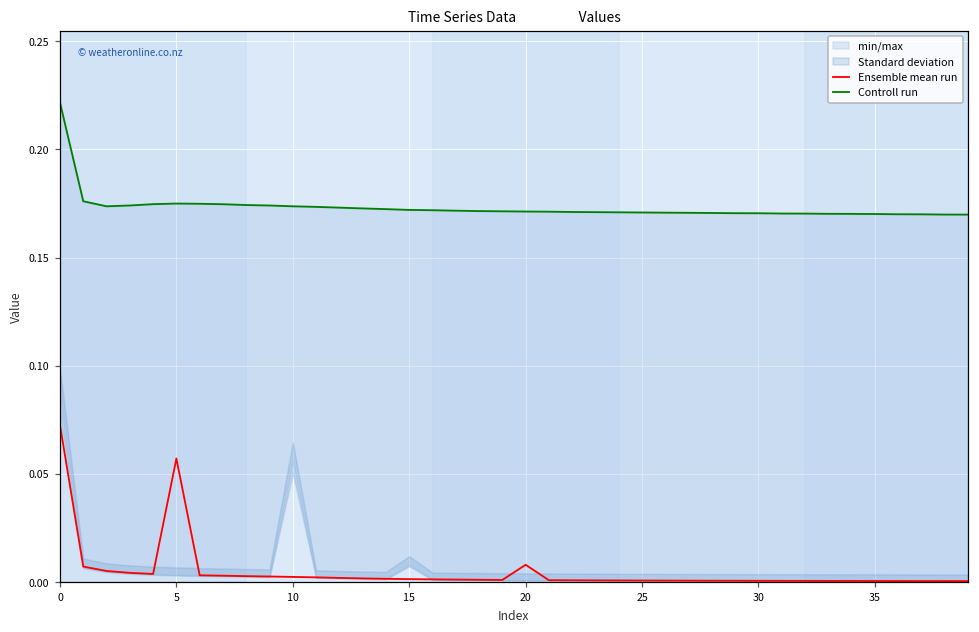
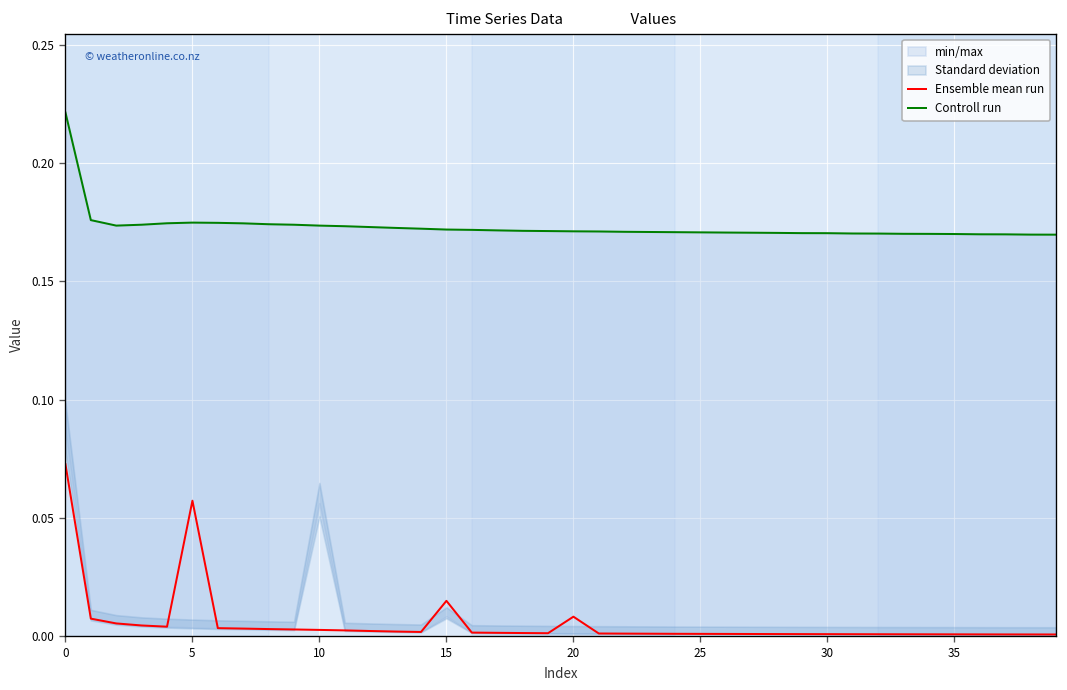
Ensemble mean run, 15: 0.001 -> 0.015
